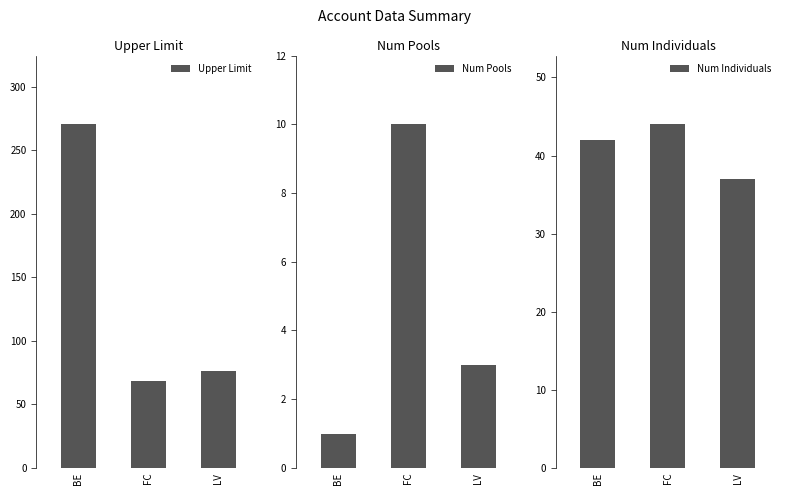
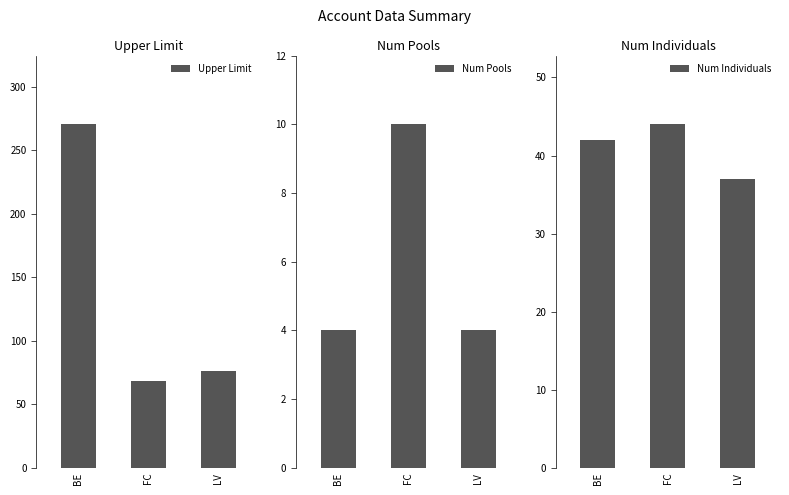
Num Pools, BE: 1 -> 4
Num Pools, LV: 3 -> 4
